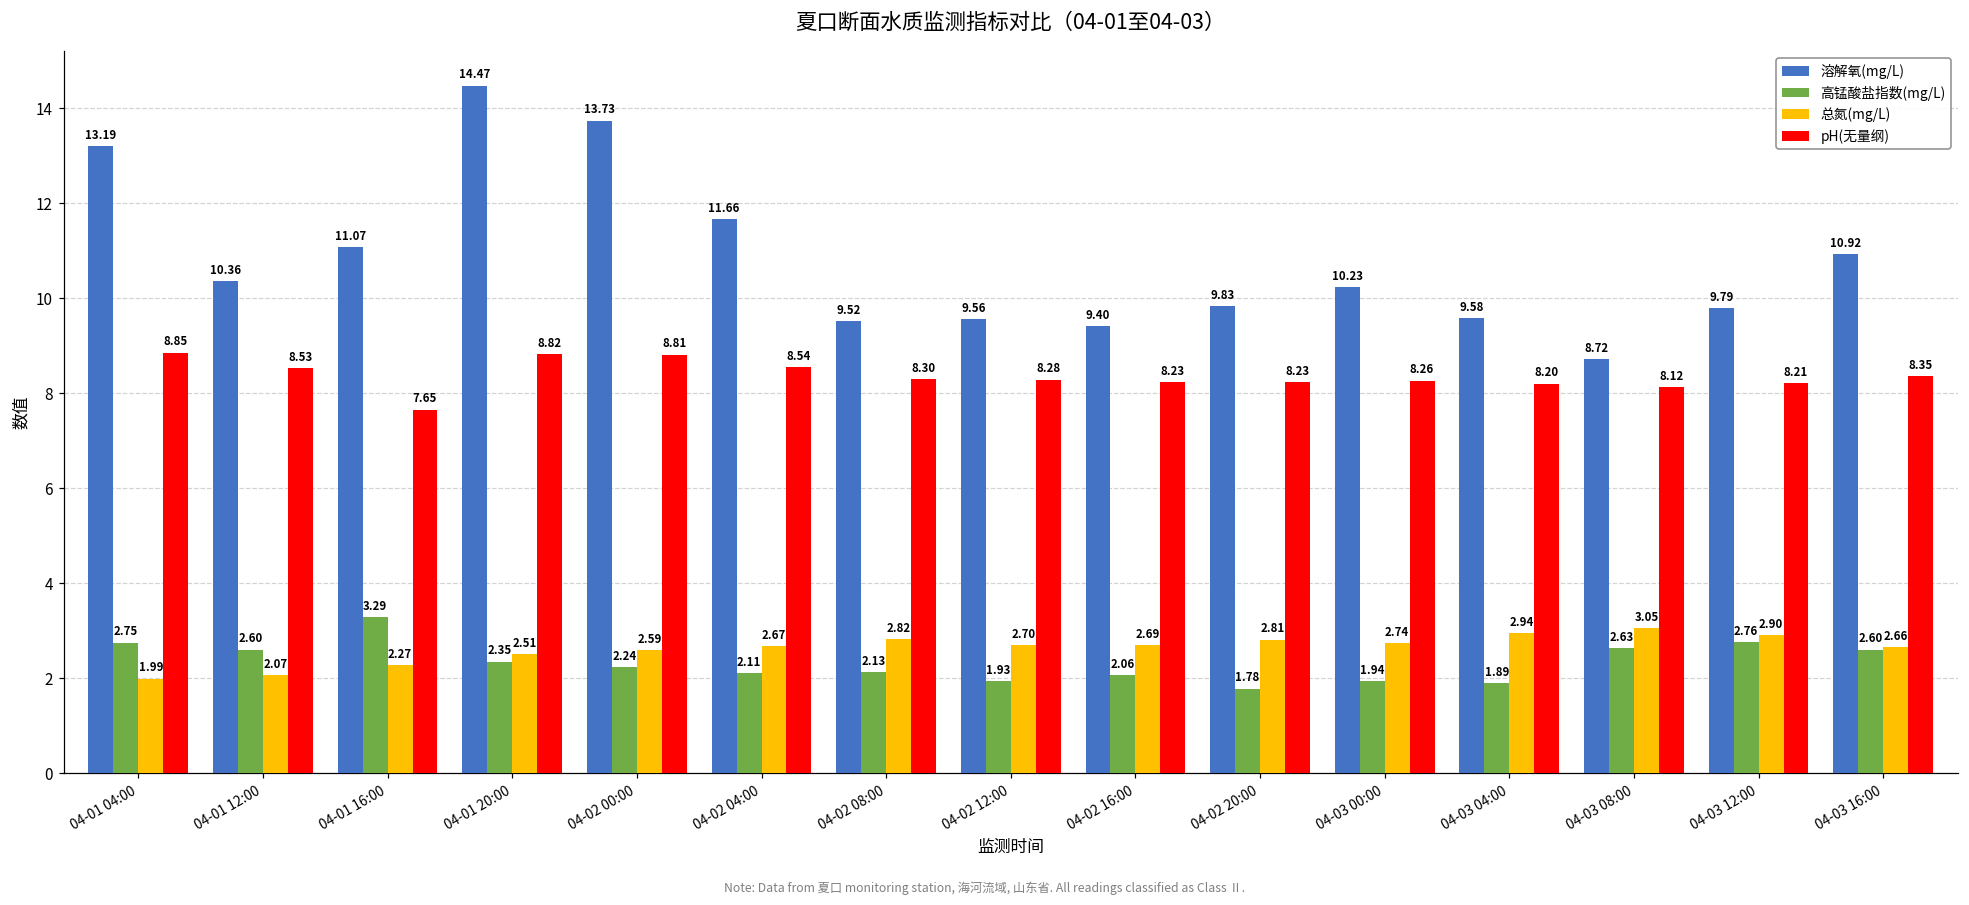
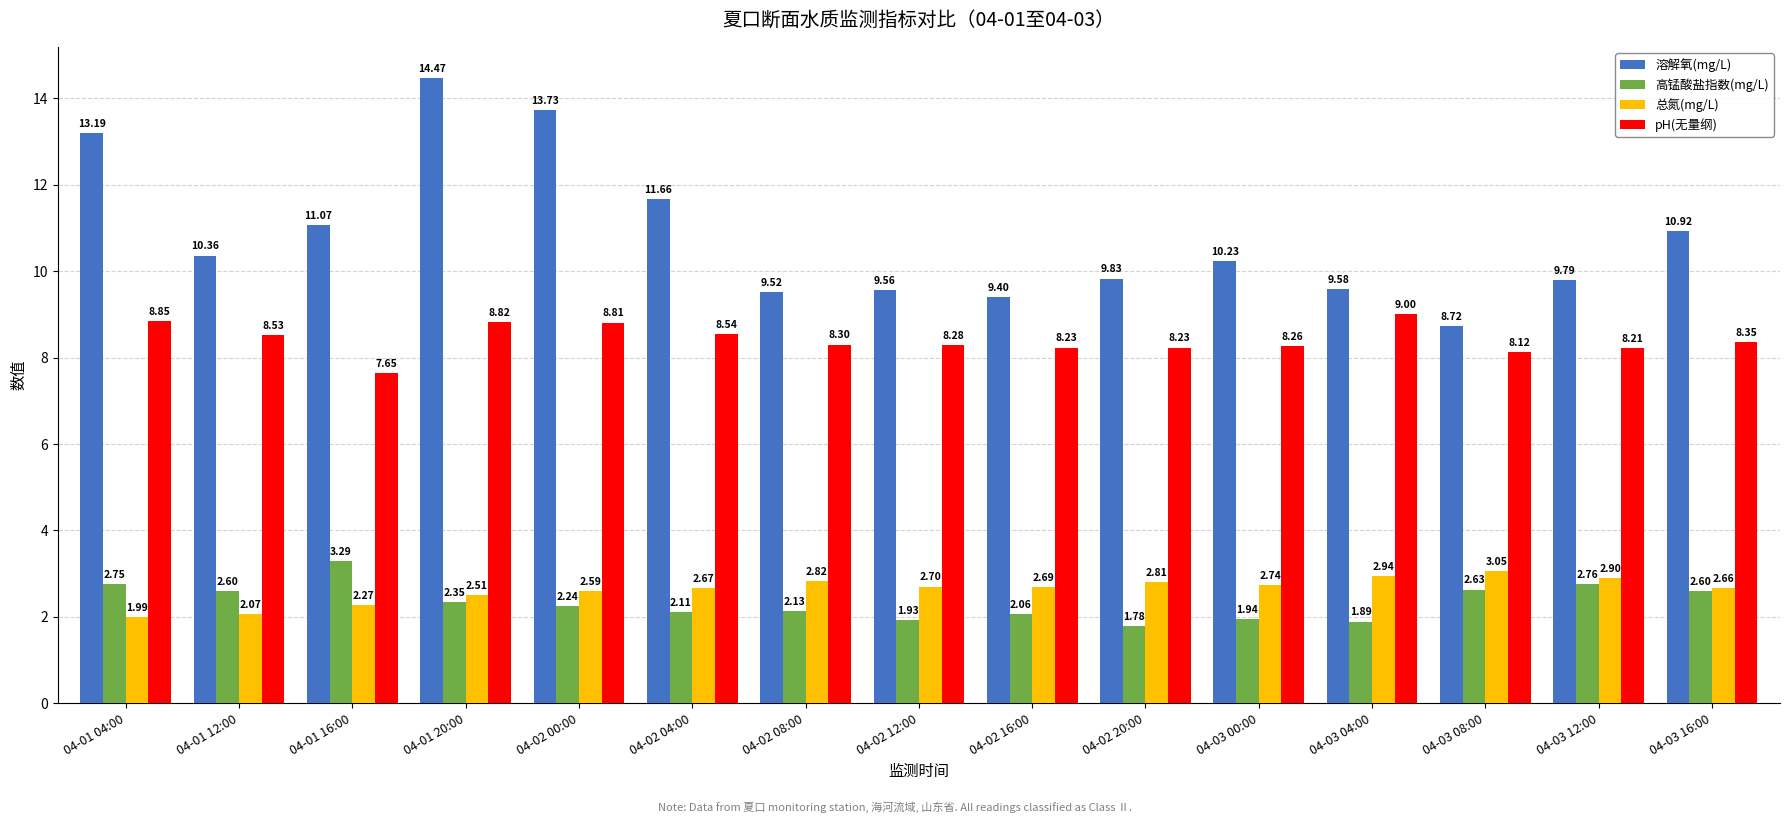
pH(无量纲), 04-03 04:00: 8.20 -> 9.00
